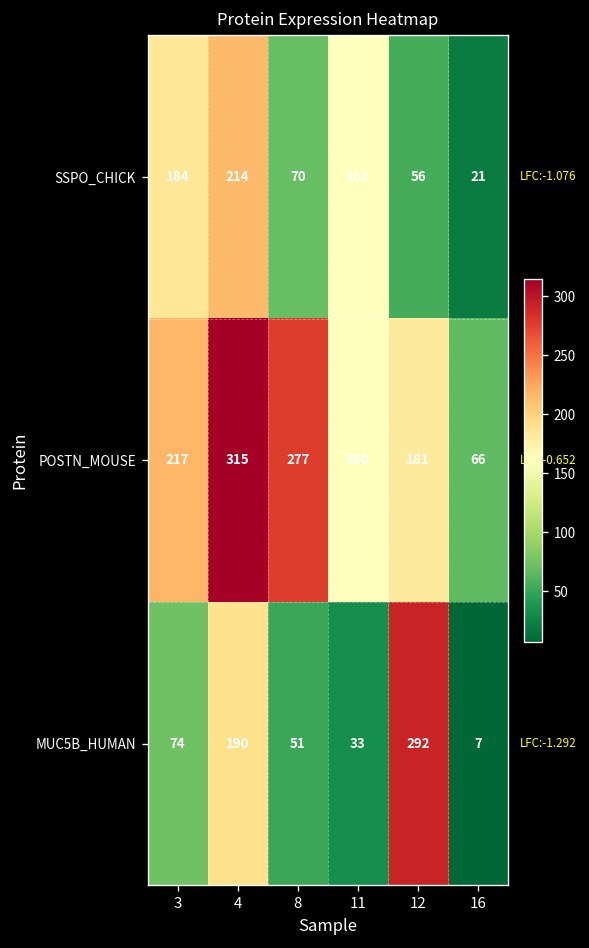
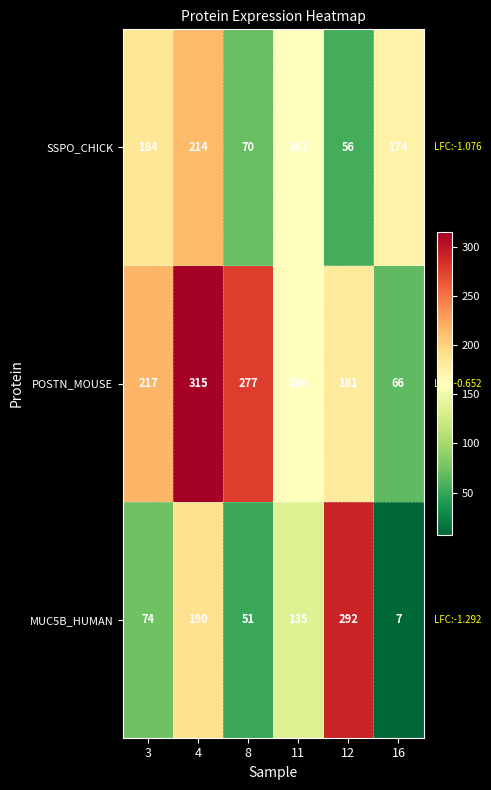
SSPO_CHICK, 16: 21 -> 174
MUC5B_HUMAN, 11: 33 -> 135
